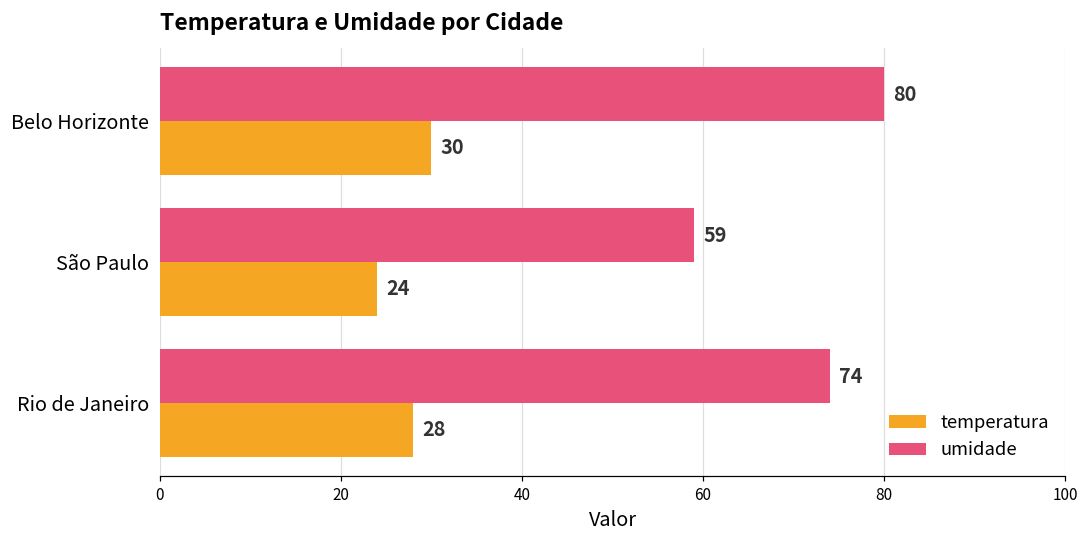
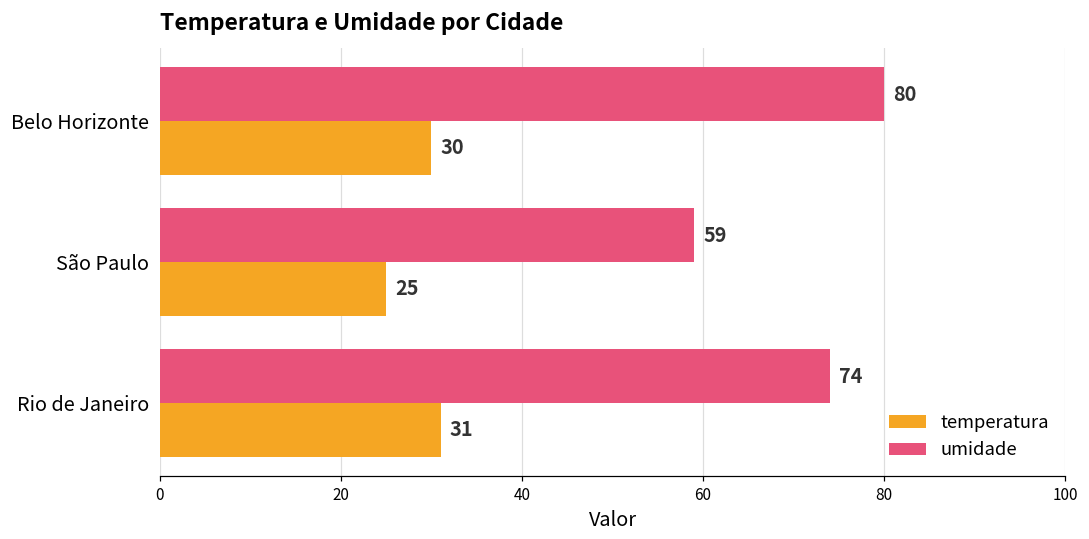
temperatura, São Paulo: 24 -> 25
temperatura, Rio de Janeiro: 28 -> 31
